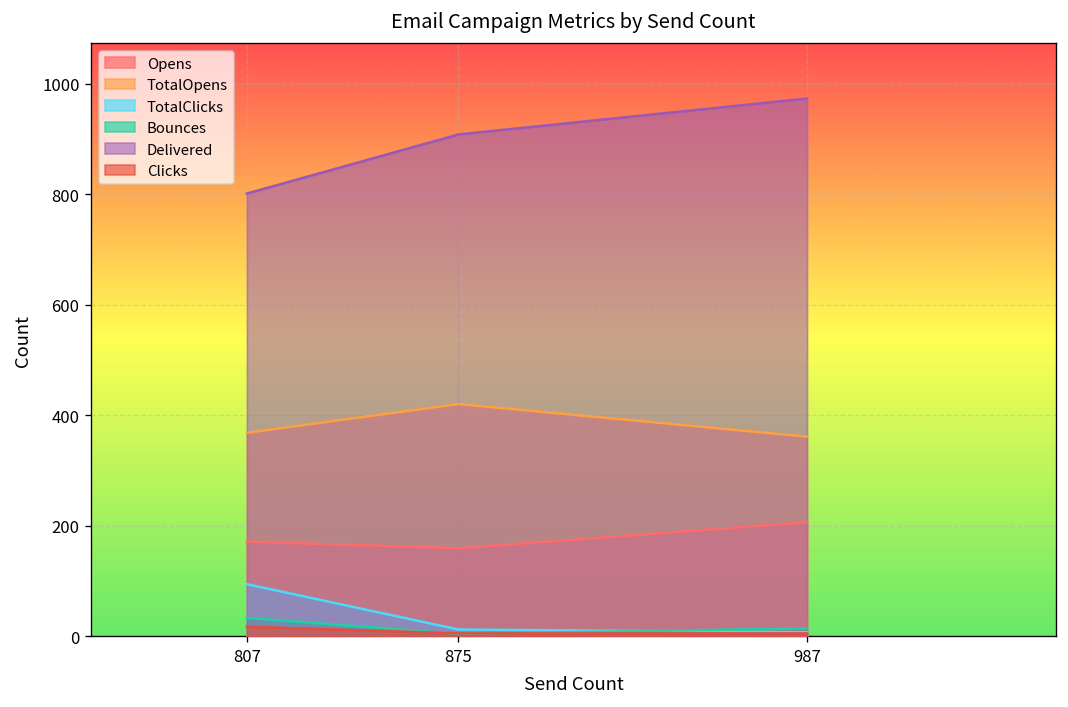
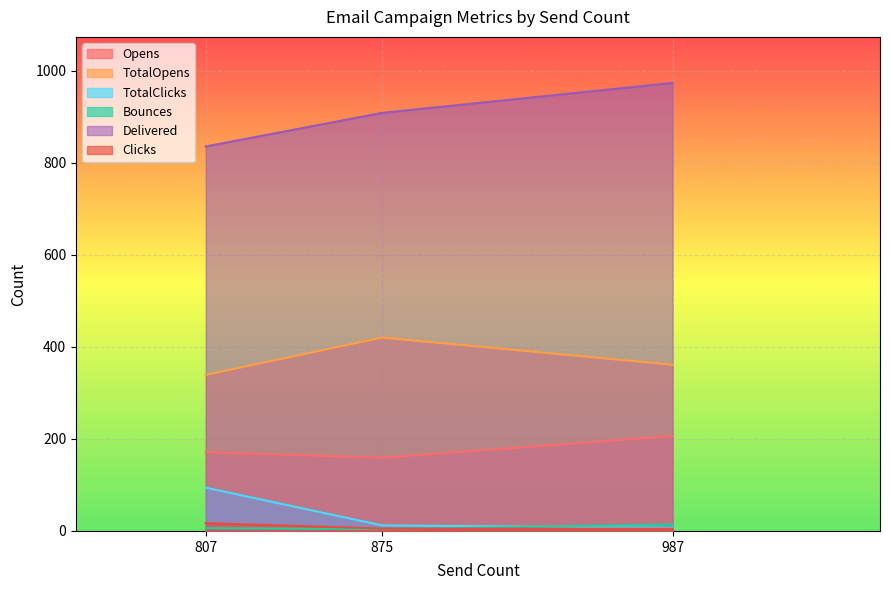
TotalOpens, 807: 370 -> 340
Bounces, 807: 30 -> 10
Delivered, 807: 800 -> 840
